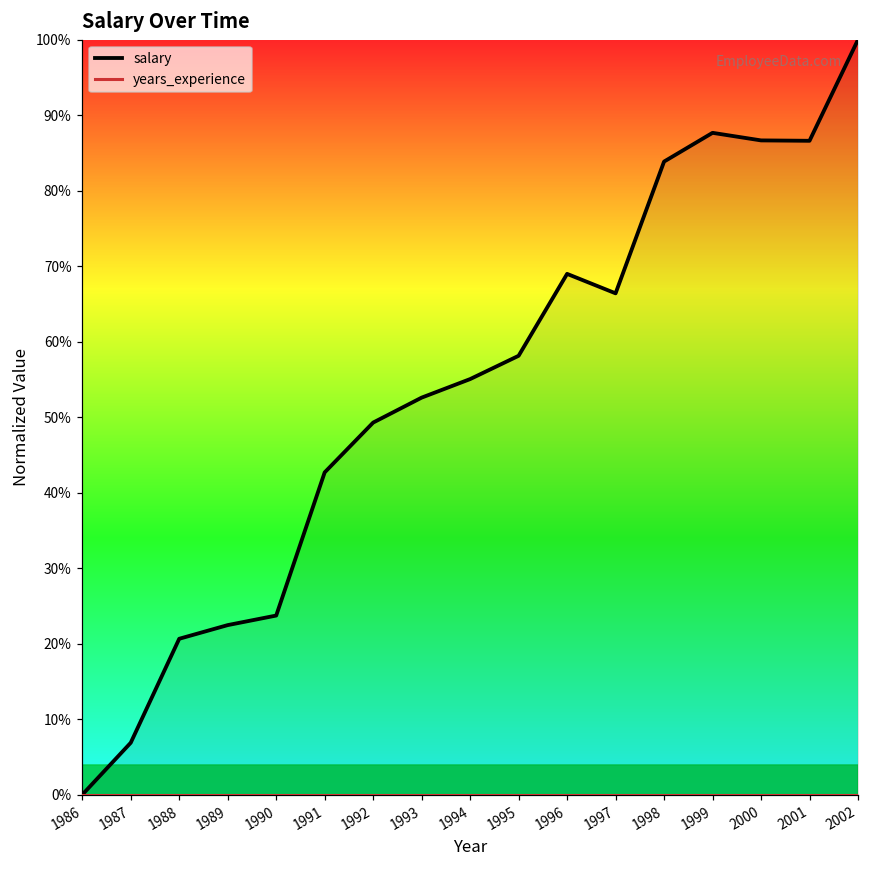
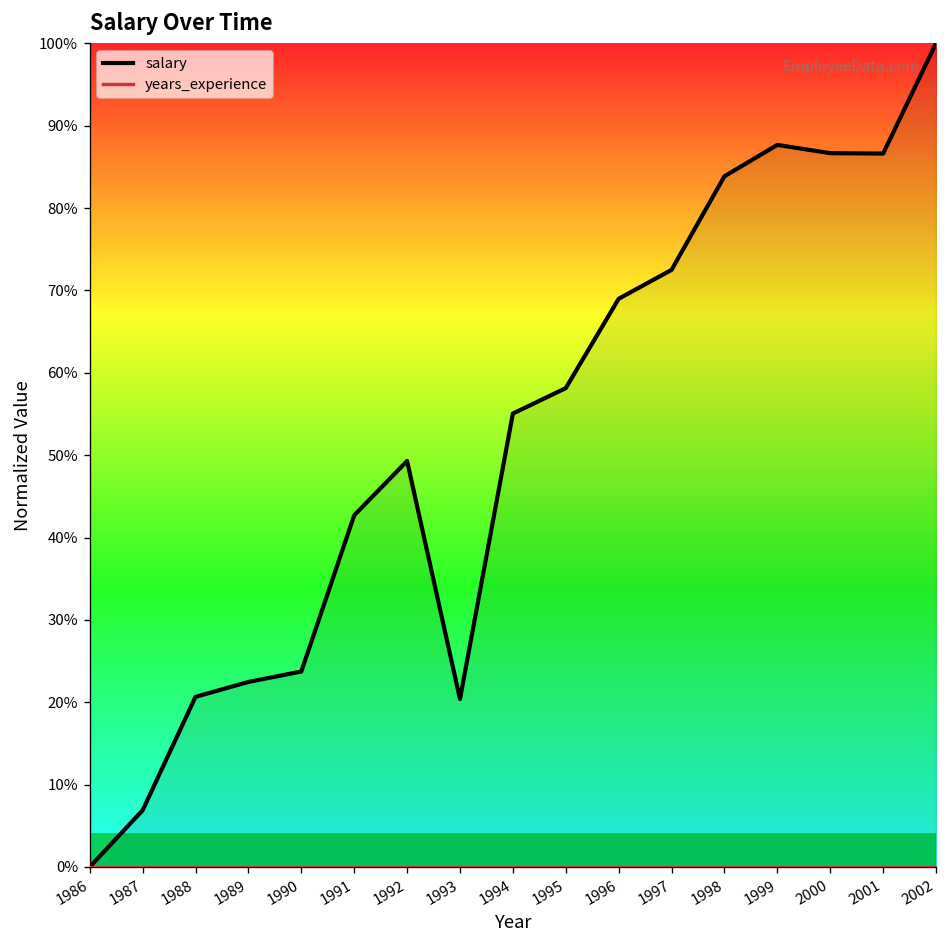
salary, 1993: 53% -> 20%
salary, 1997: 66% -> 72%
